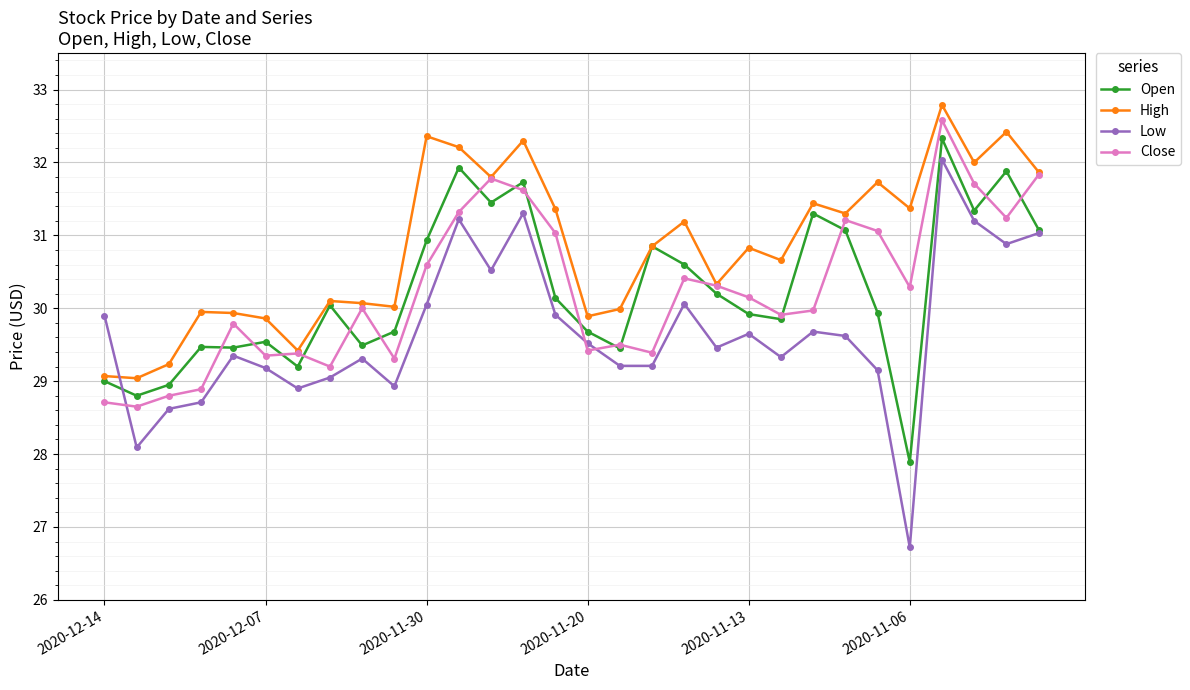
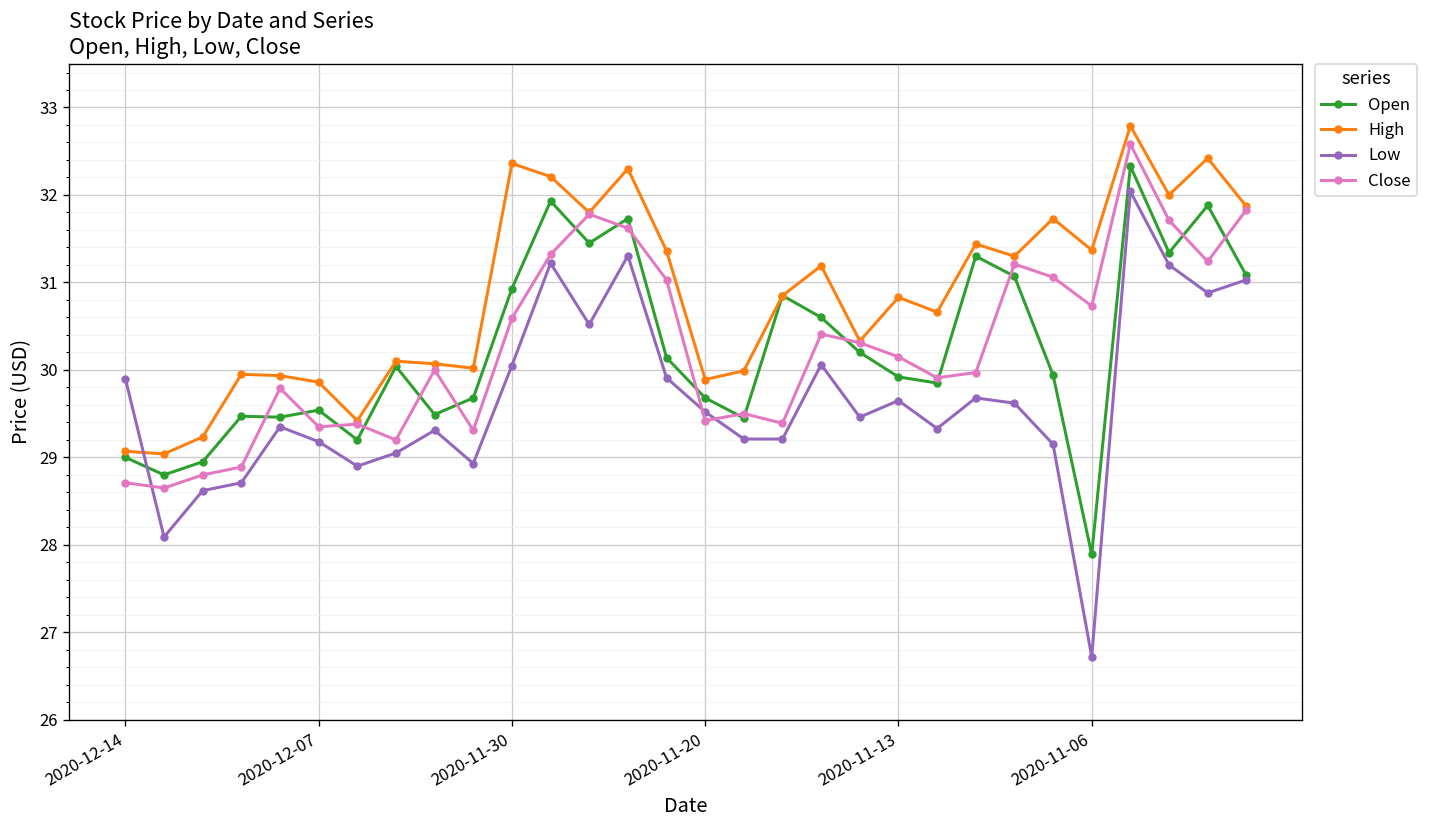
Close, 2020-11-06: 30.3 -> 30.7
